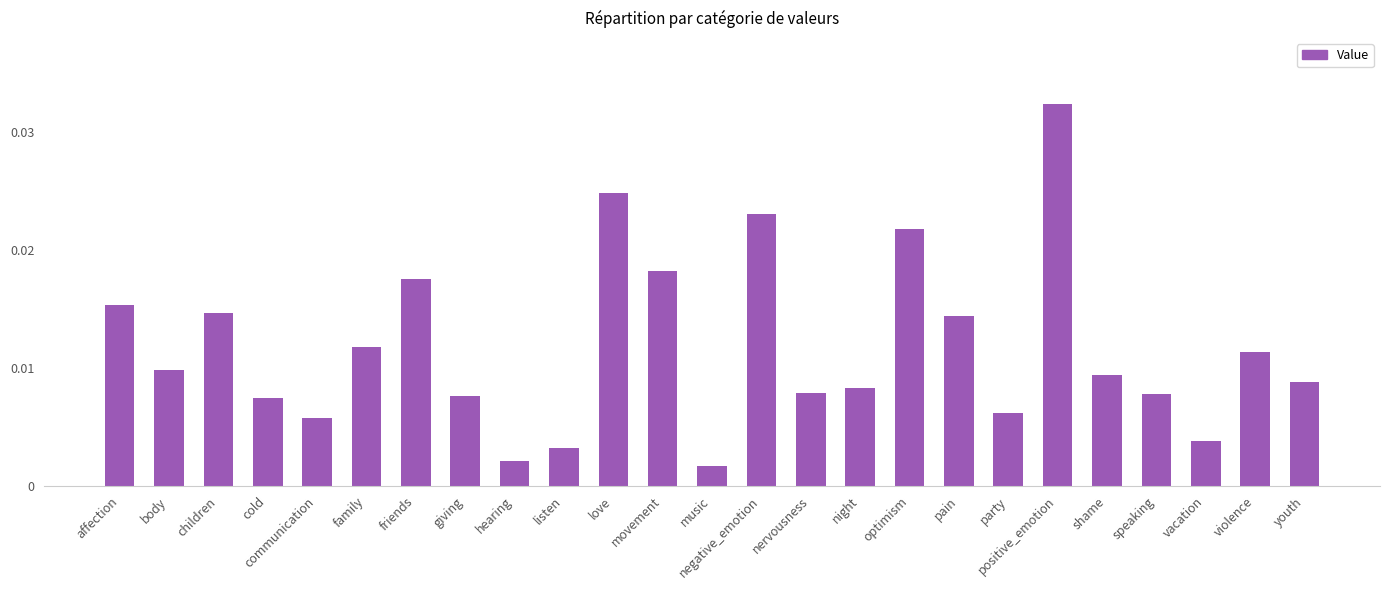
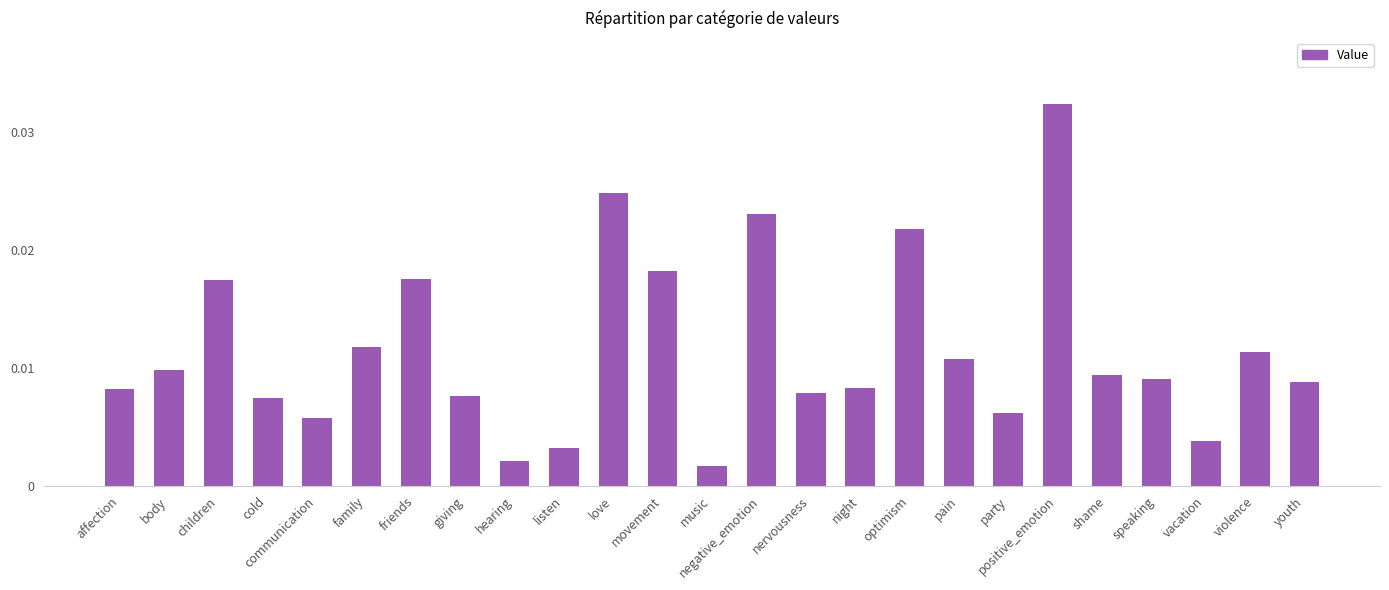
affection: 0.0153 -> 0.0082
children: 0.0147 -> 0.0175
pain: 0.0144 -> 0.0108
speaking: 0.0078 -> 0.0091
